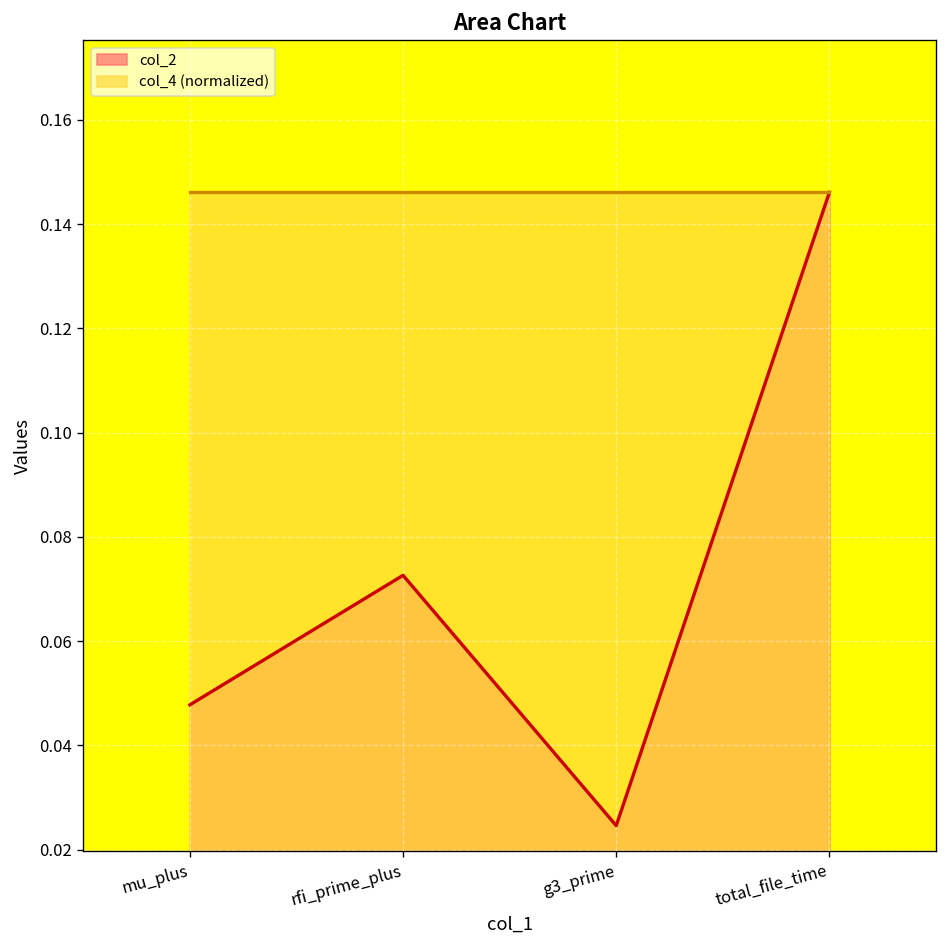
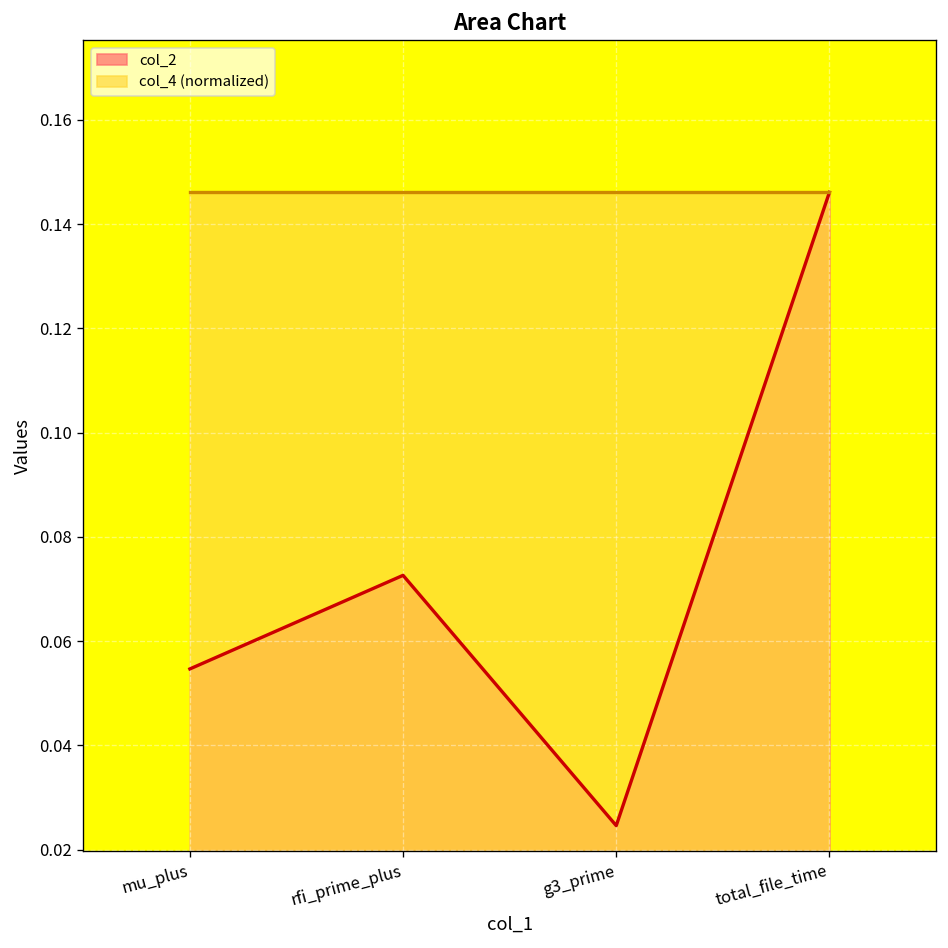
col_2, mu_plus: 0.048 -> 0.055
